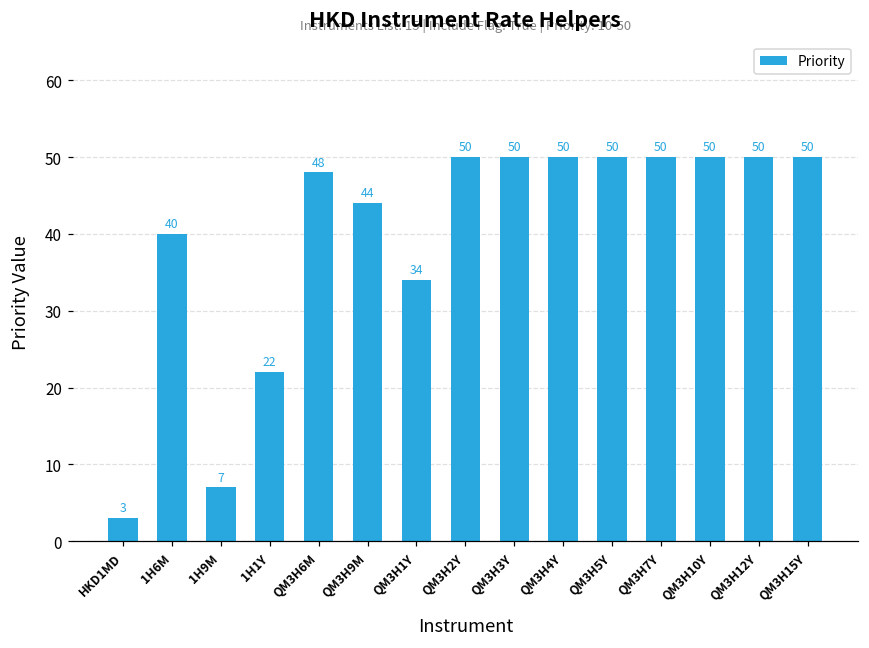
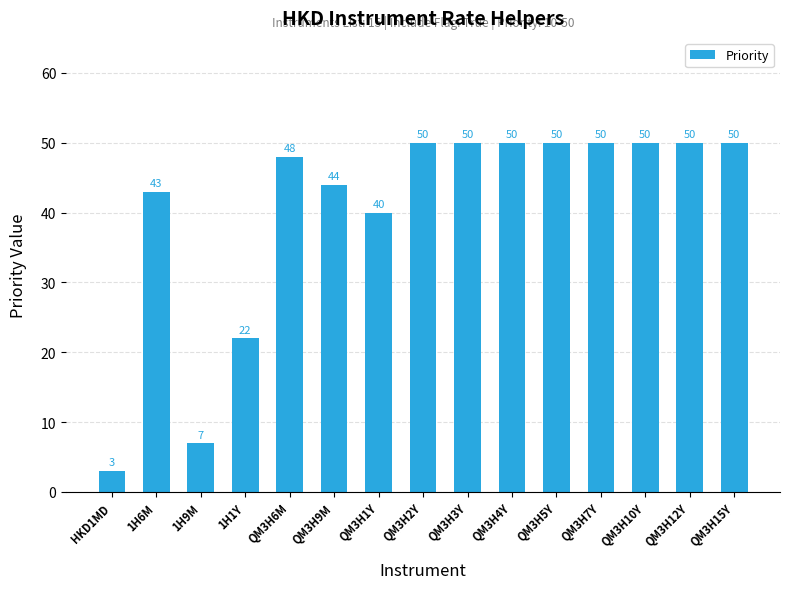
1H6M: 40 -> 43
QM3H1Y: 34 -> 40
